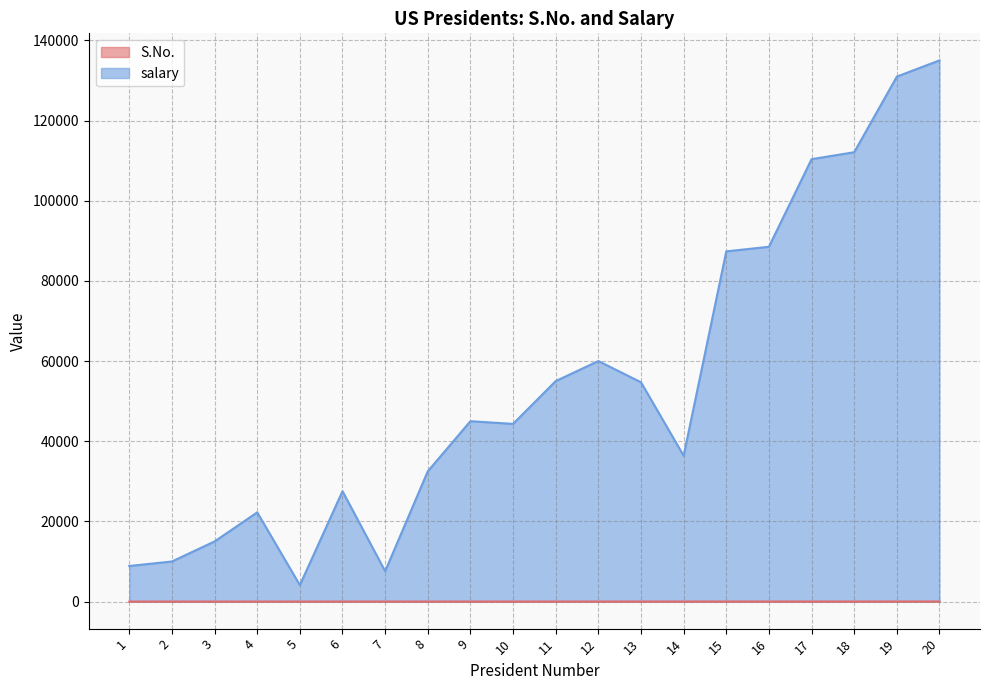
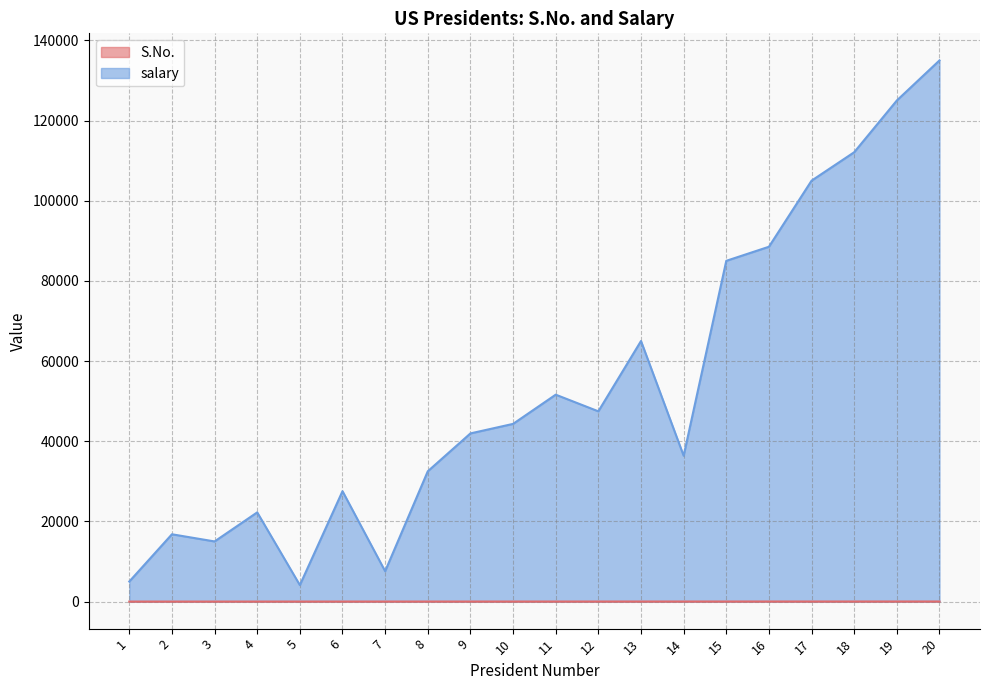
salary, 1: 9000 -> 5000
salary, 2: 10000 -> 17000
salary, 9: 45000 -> 42000
salary, 11: 55000 -> 52000
salary, 12: 60000 -> 47000
salary, 13: 55000 -> 65000
salary, 15: 87000 -> 85000
salary, 17: 110000 -> 105000
salary, 19: 131000 -> 125000
